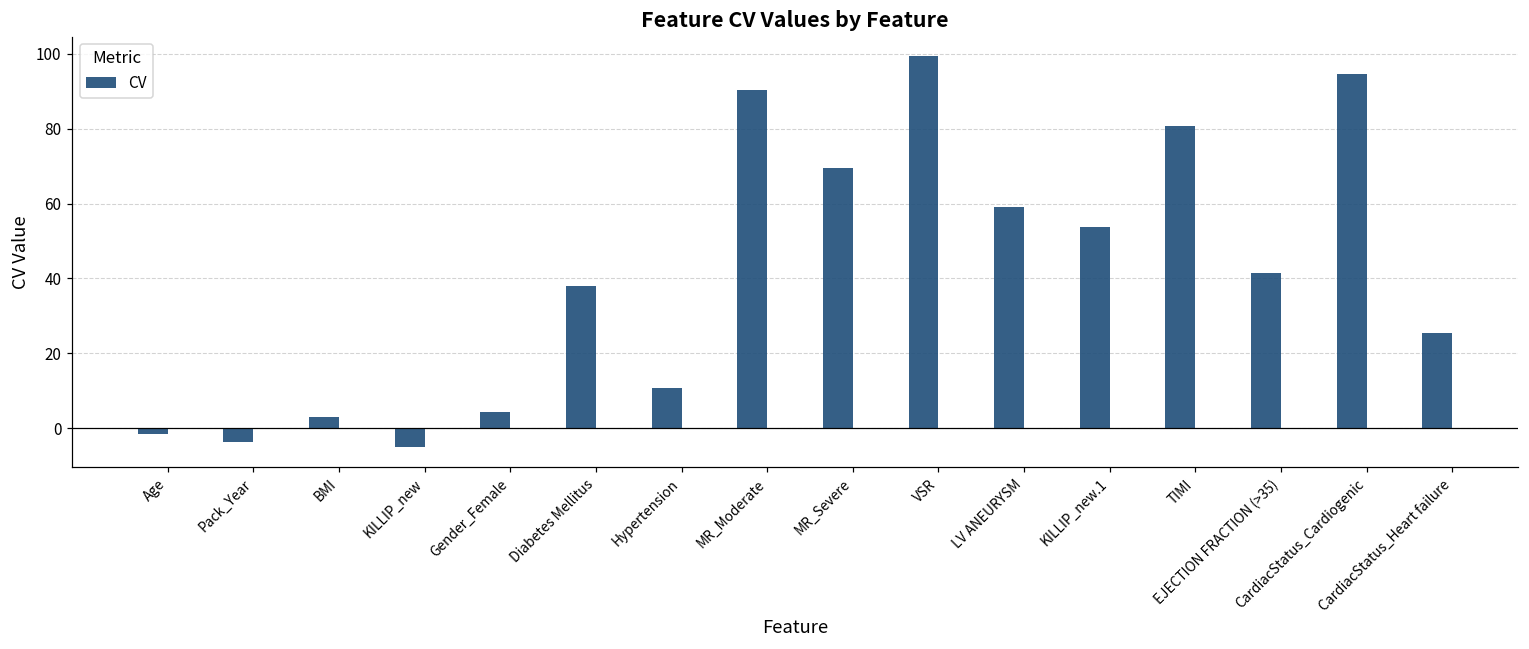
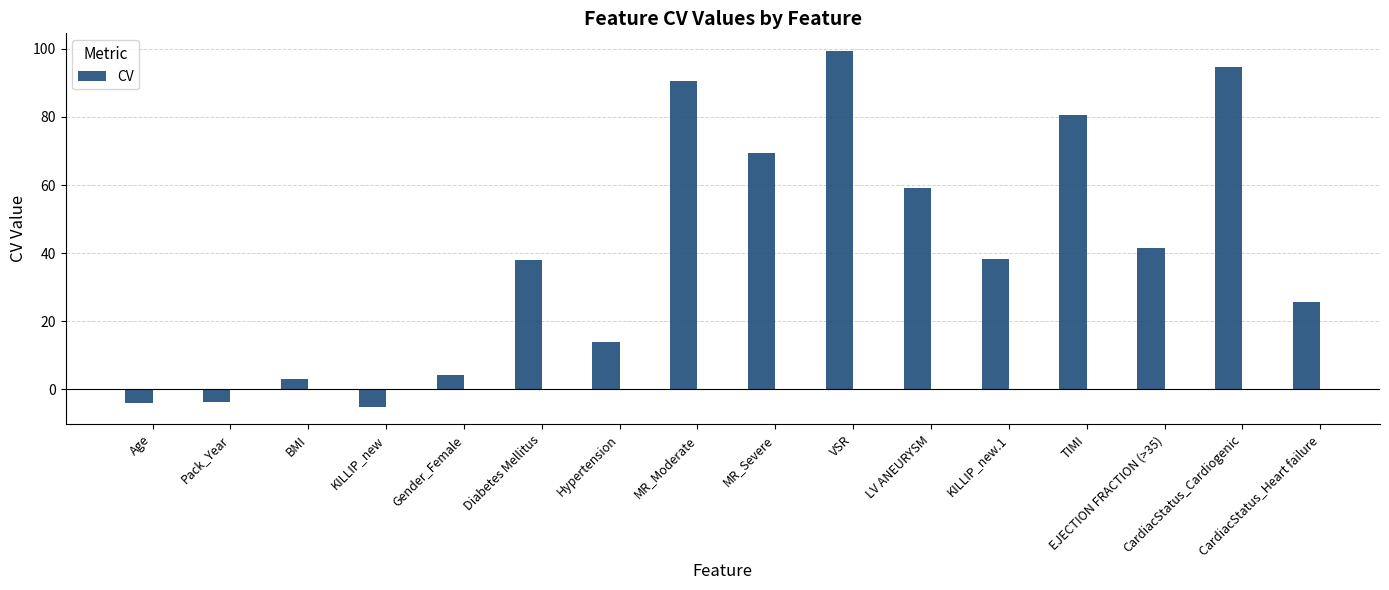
Age: -2 -> -4
Hypertension: 11 -> 14
KILLIP_new.1: 54 -> 38
